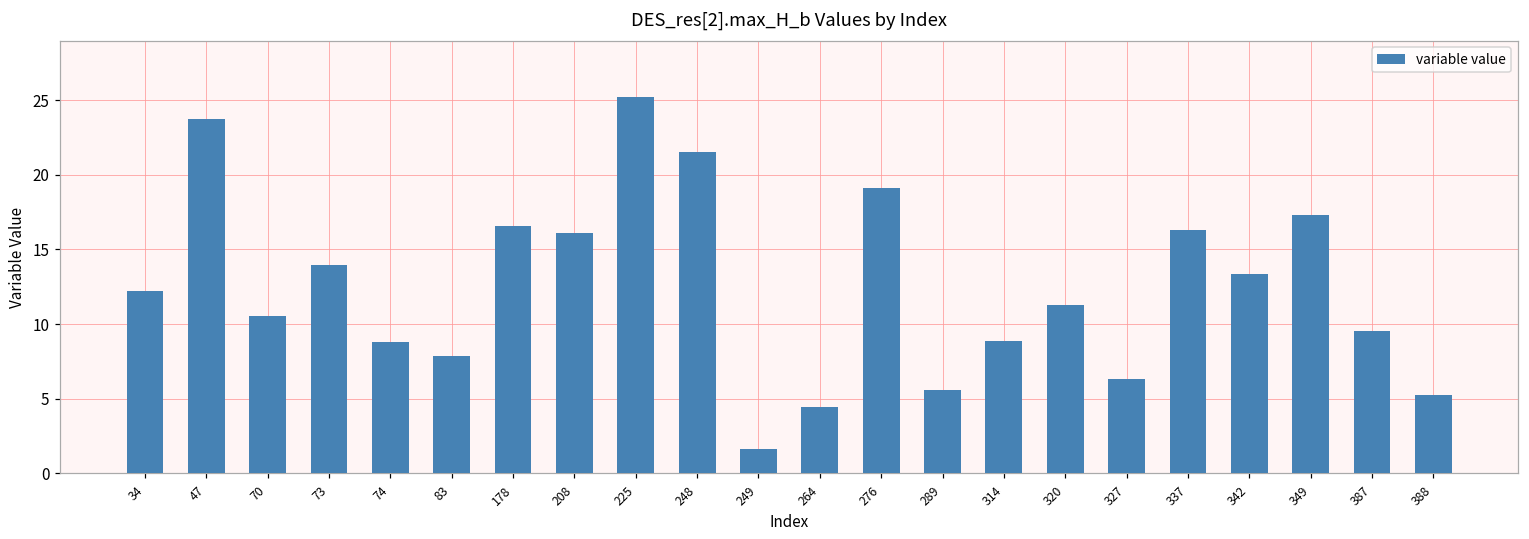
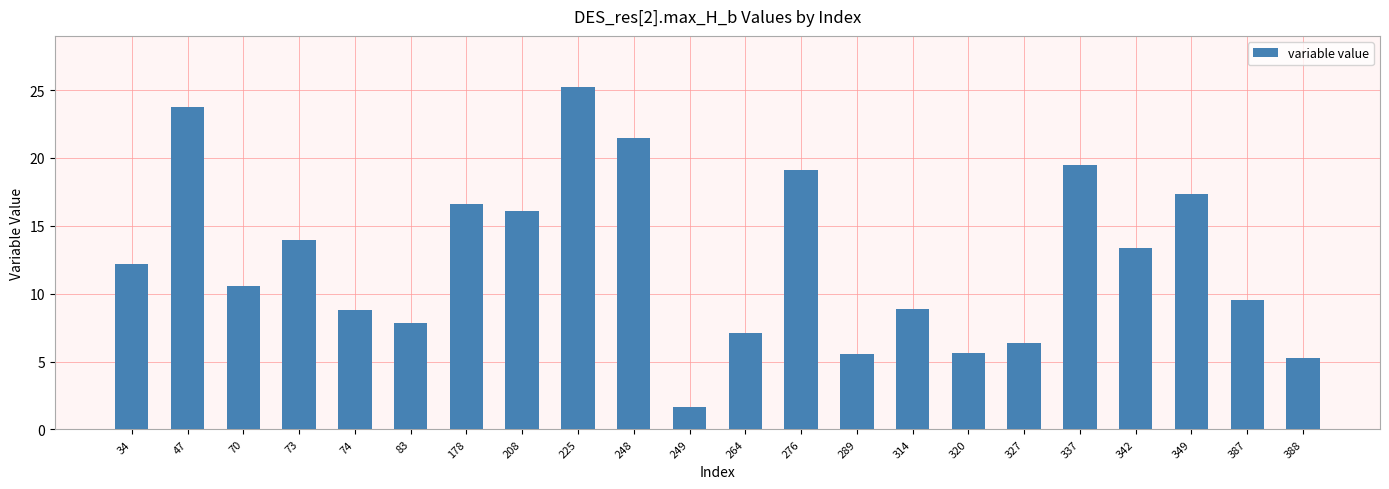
264: 4.5 -> 7.1
320: 11.3 -> 5.6
337: 16.3 -> 19.5
